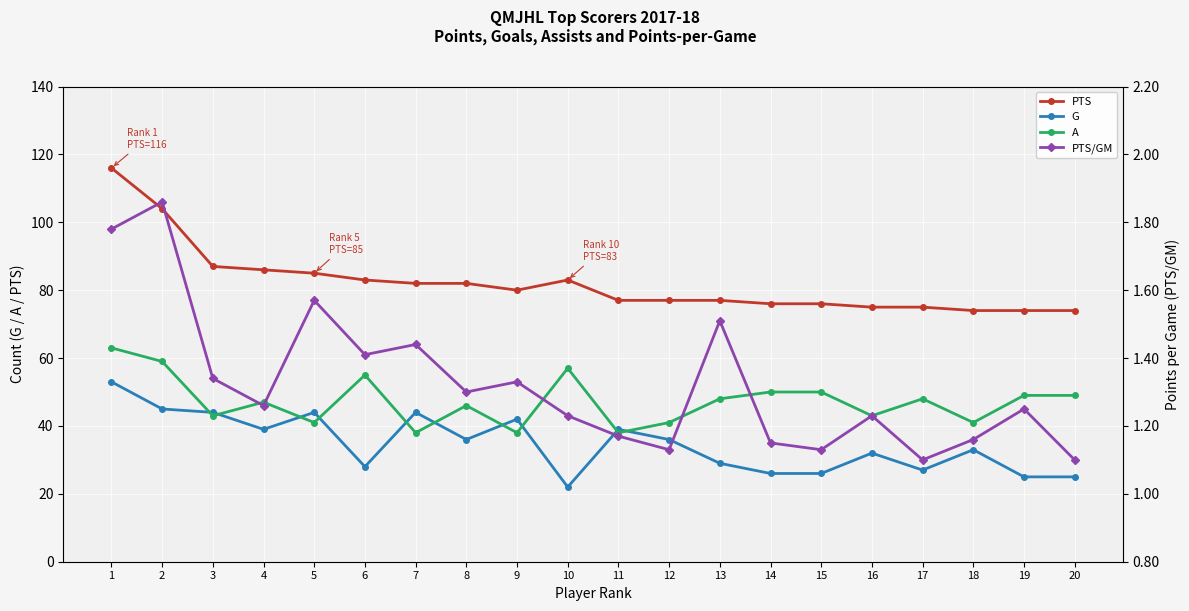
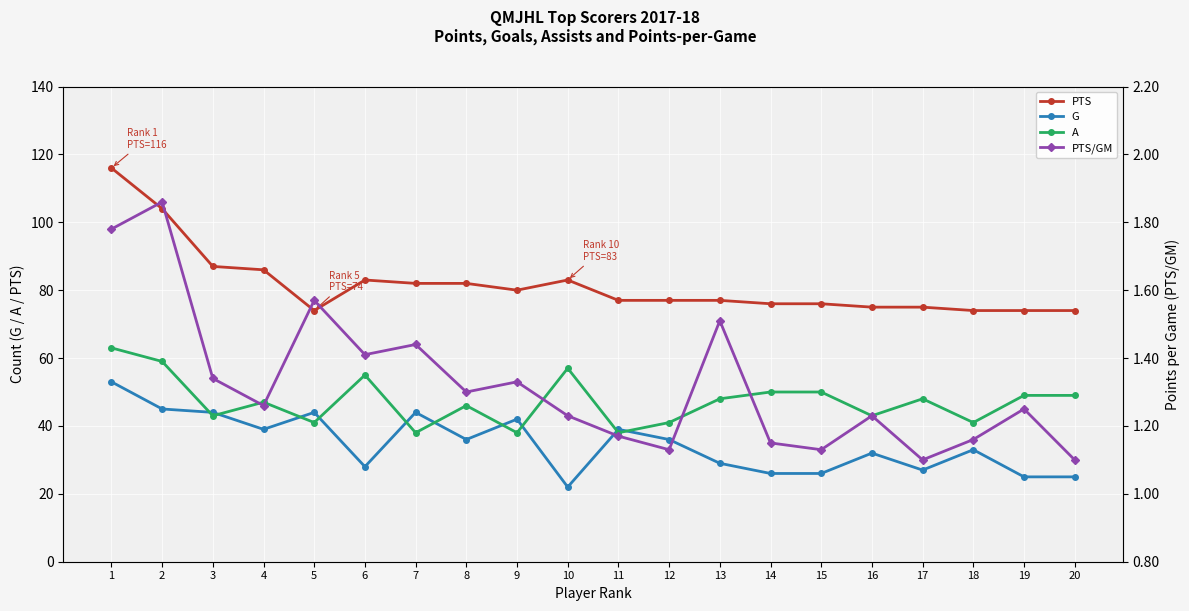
PTS, 5: 85 -> 74
